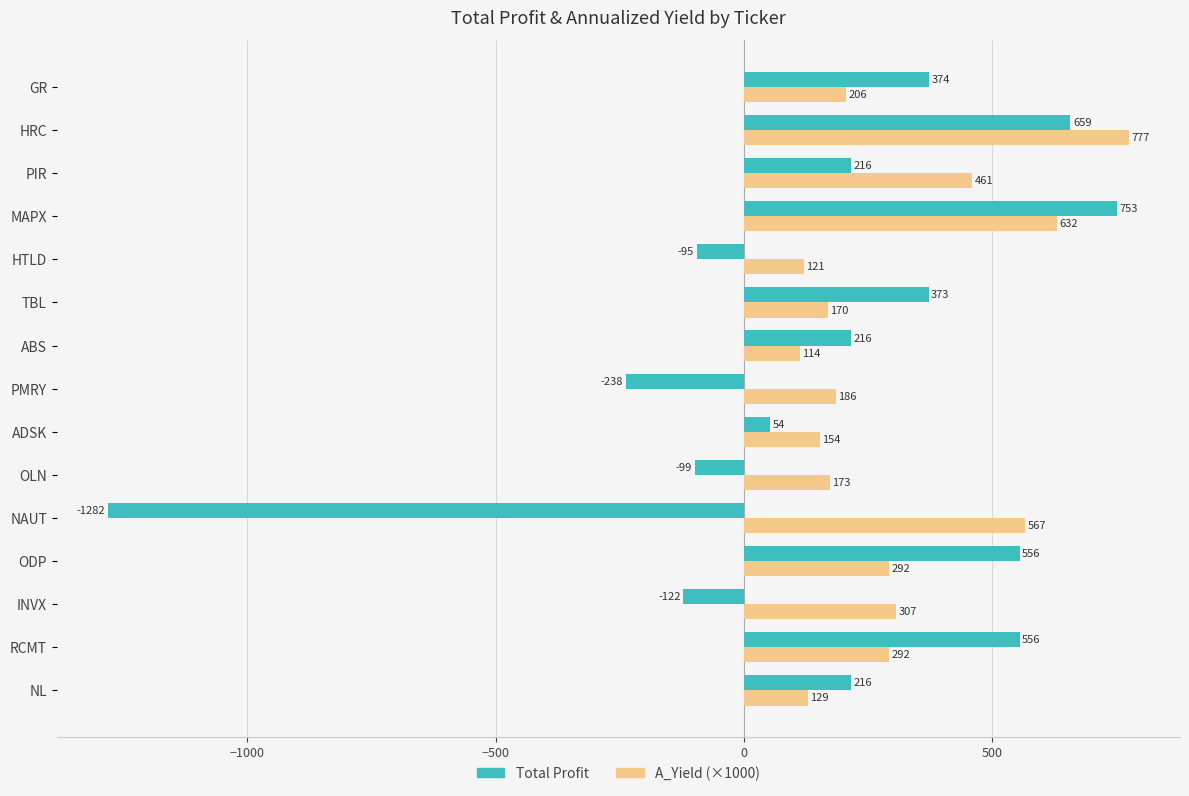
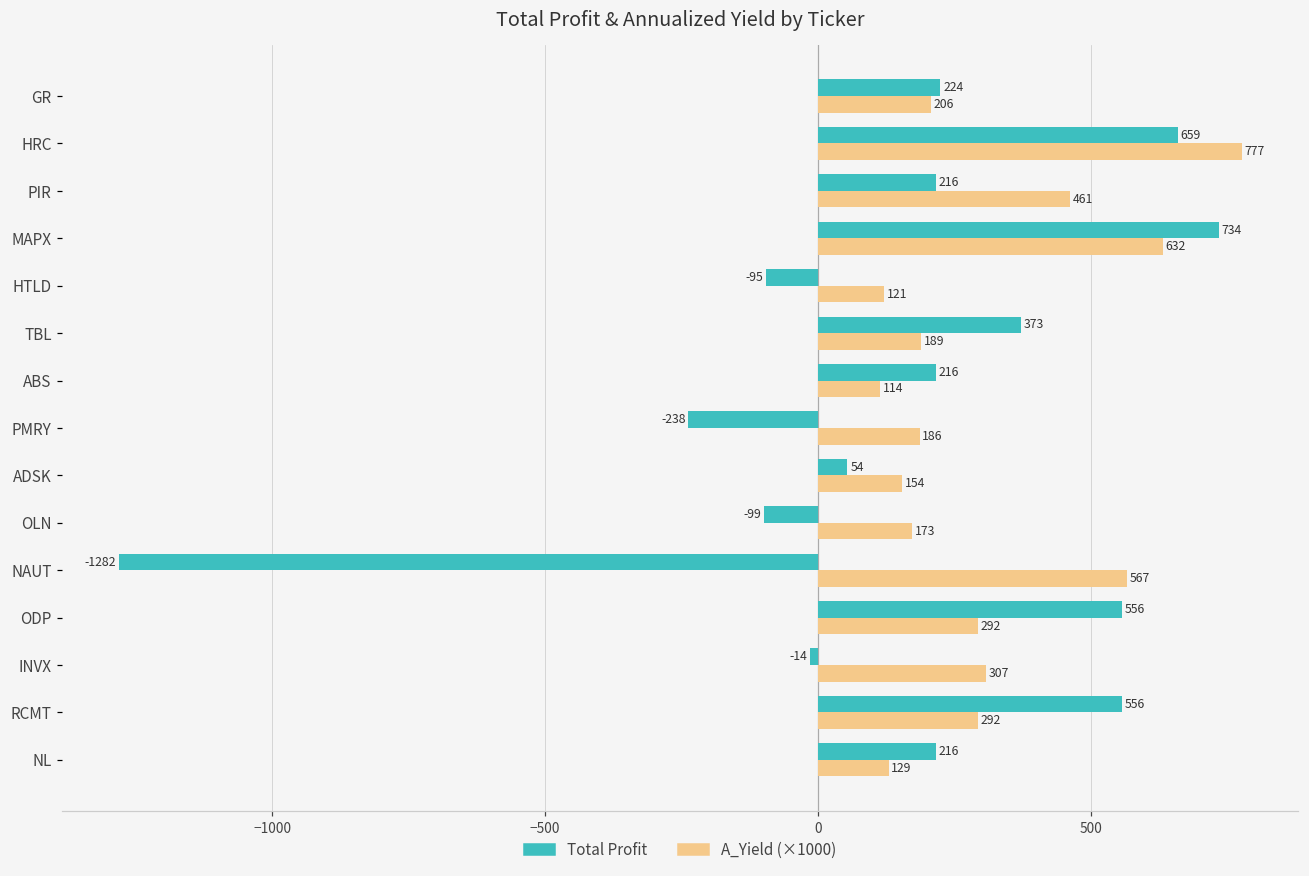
Total Profit, GR: 374 -> 224
Total Profit, MAPX: 753 -> 734
A_Yield (×1000), TBL: 170 -> 189
Total Profit, INVX: -122 -> -14
